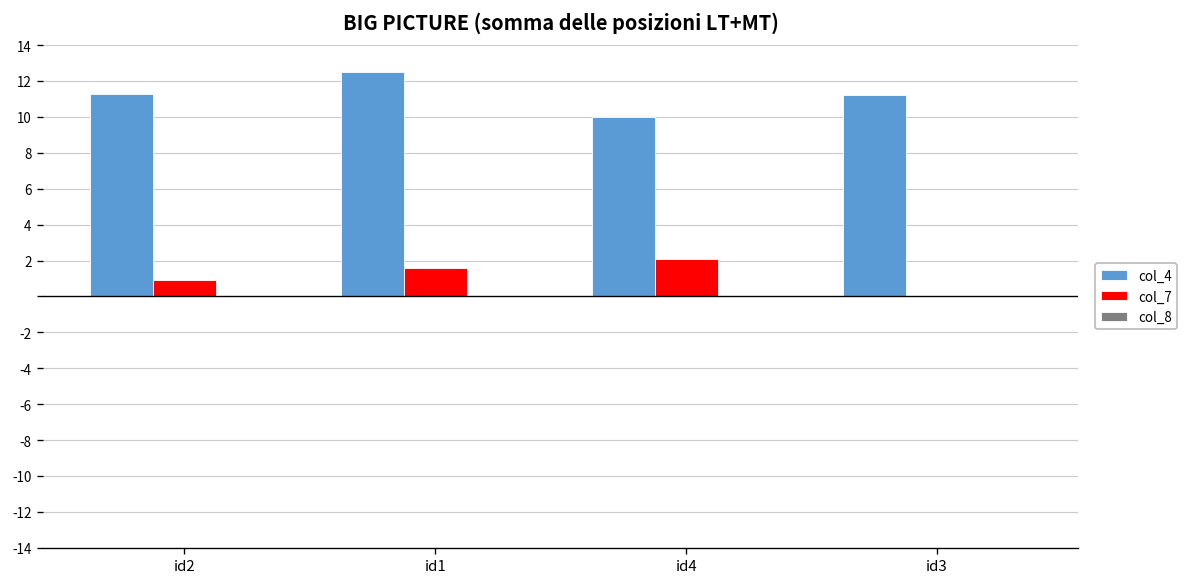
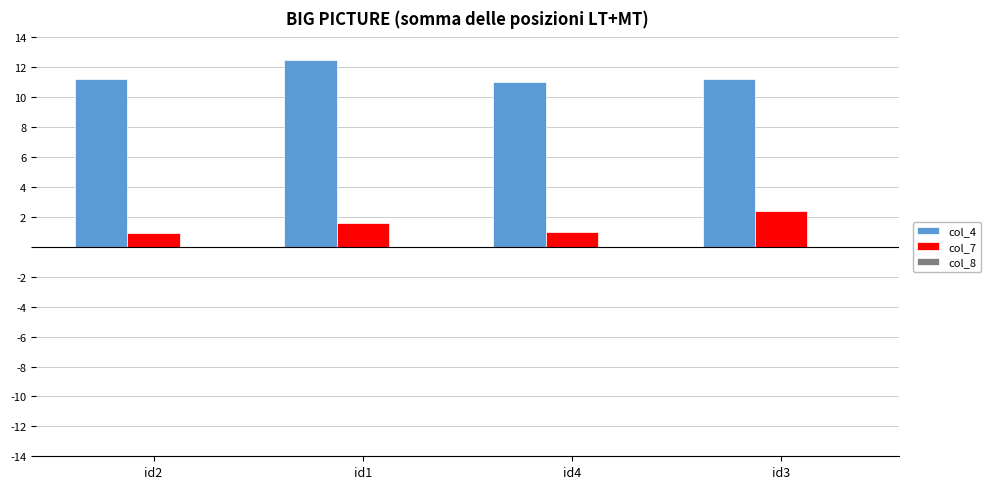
col_4, id4: 10 -> 11
col_7, id4: 2.1 -> 1.0
col_7, id3: 0.0 -> 2.4
